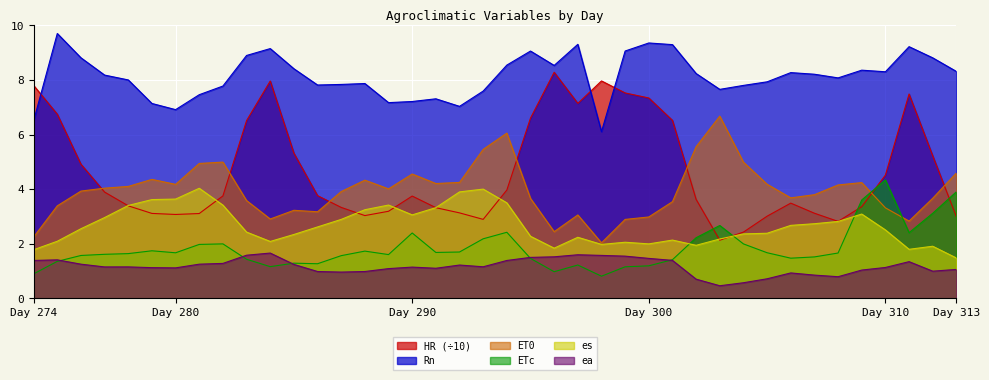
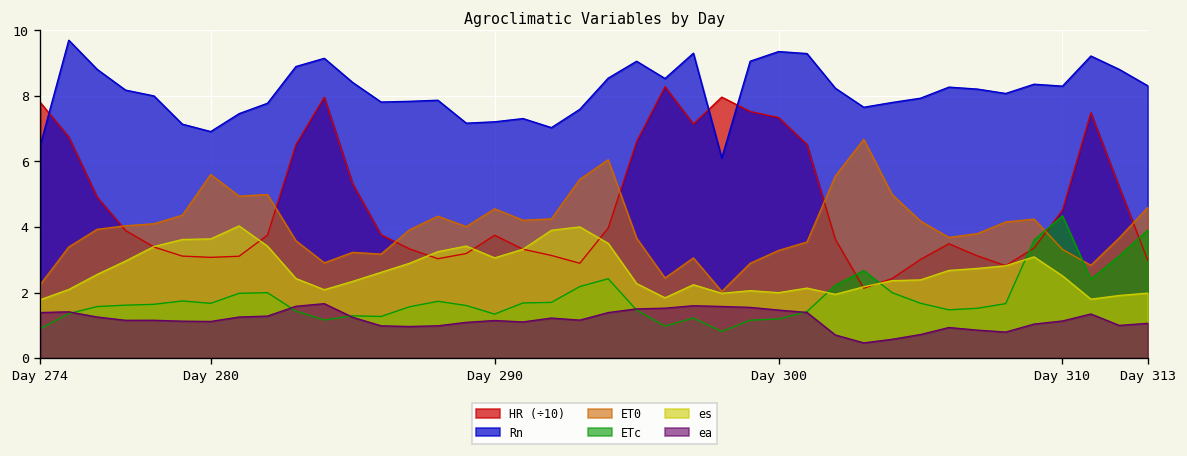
ET0, Day 280: 4.2 -> 5.6
ETc, Day 290: 2.4 -> 1.3
ET0, Day 300: 3.0 -> 3.3
es, Day 313: 1.5 -> 2.0
